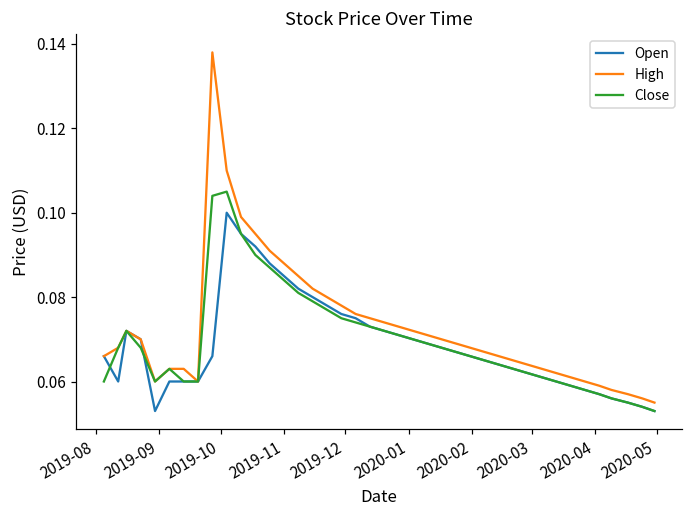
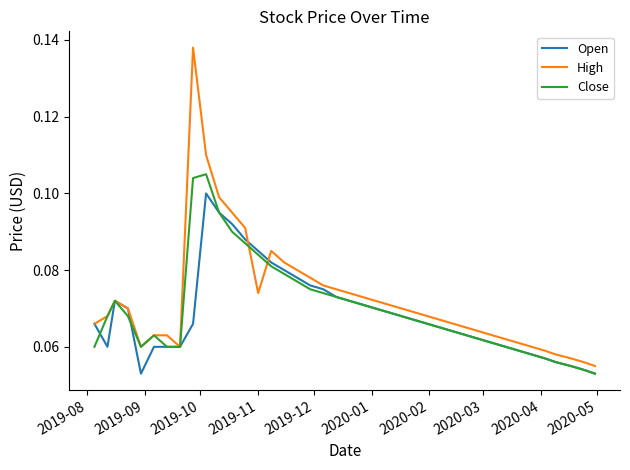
High, 2019-11: 0.088 -> 0.074
